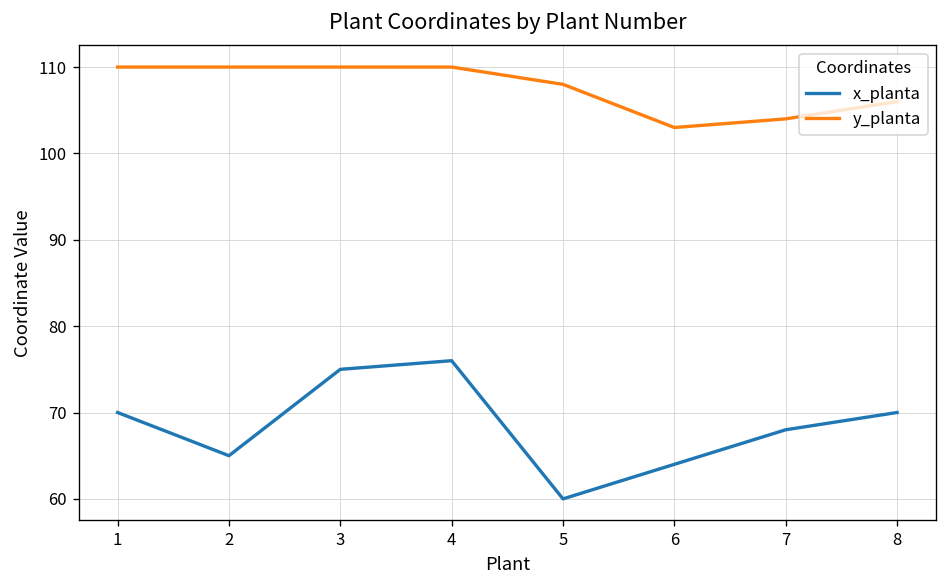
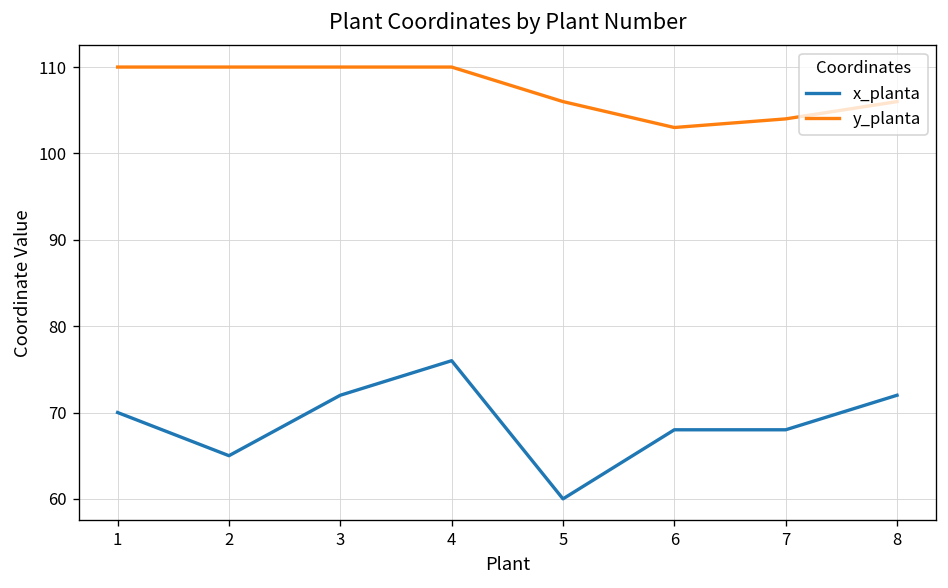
x_planta, 3: 75 -> 72
y_planta, 5: 108 -> 106
x_planta, 6: 64 -> 68
x_planta, 8: 70 -> 72
